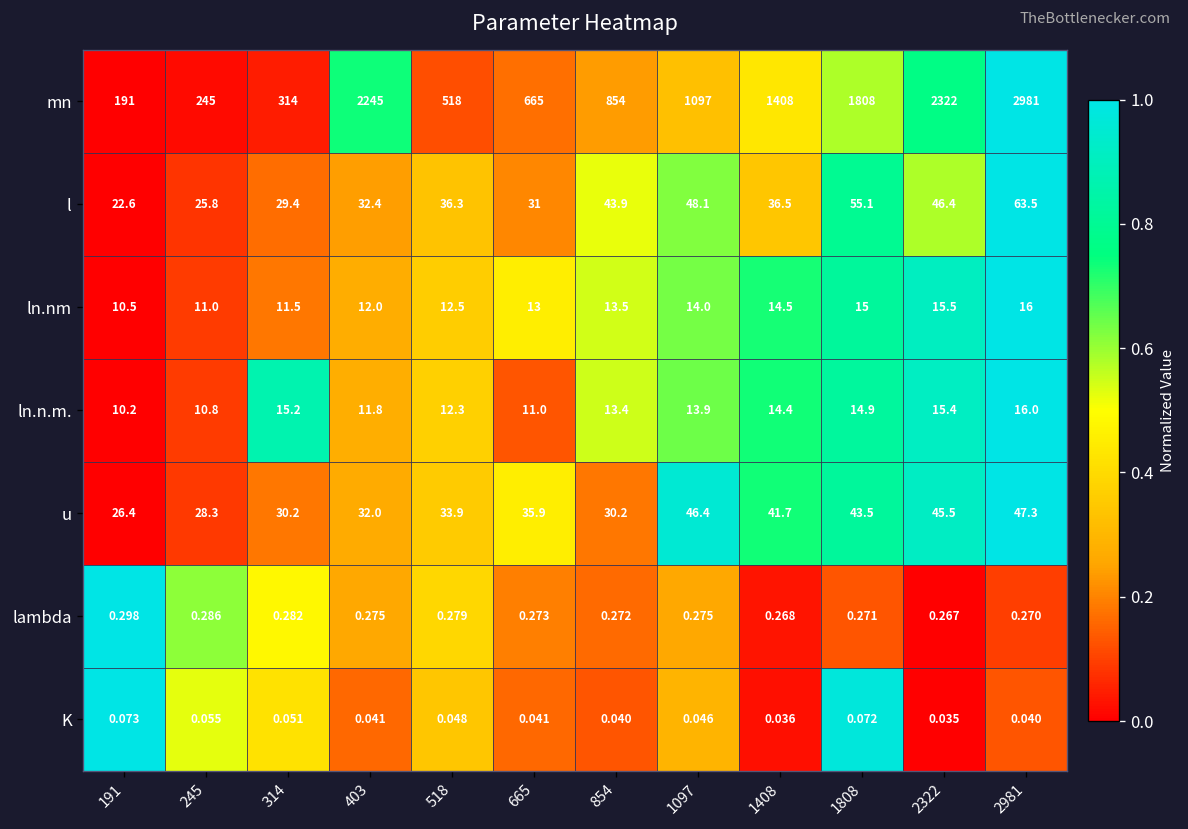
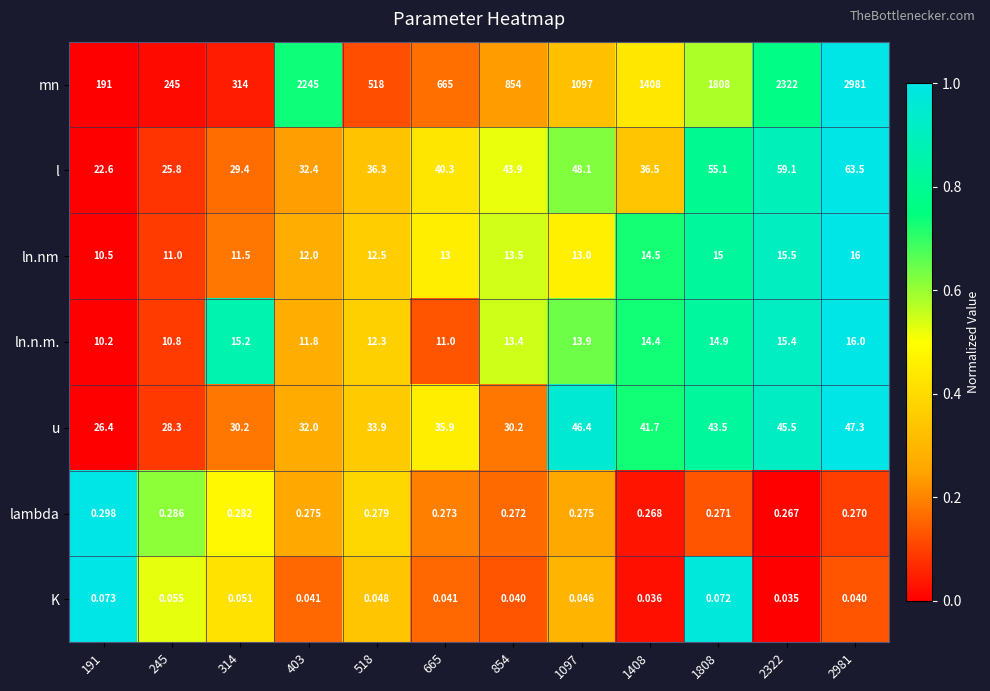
l, 665: 31 -> 40.3
l, 2322: 46.4 -> 59.1
ln.nm, 1097: 14.0 -> 13.0
